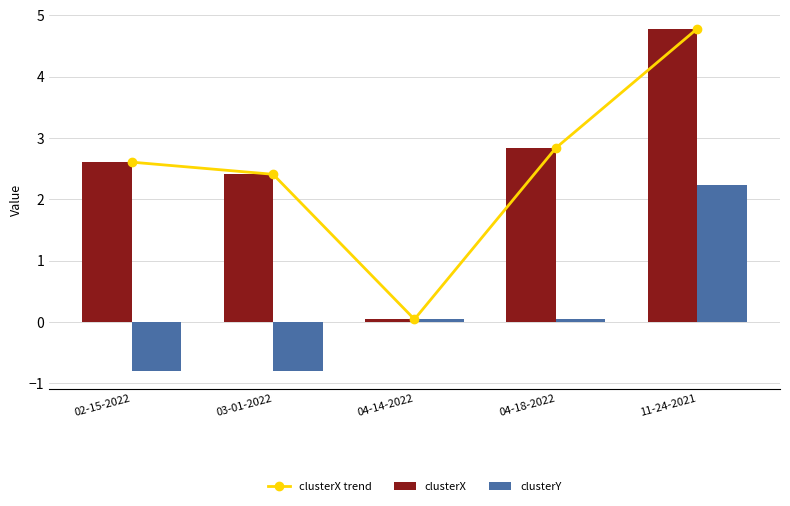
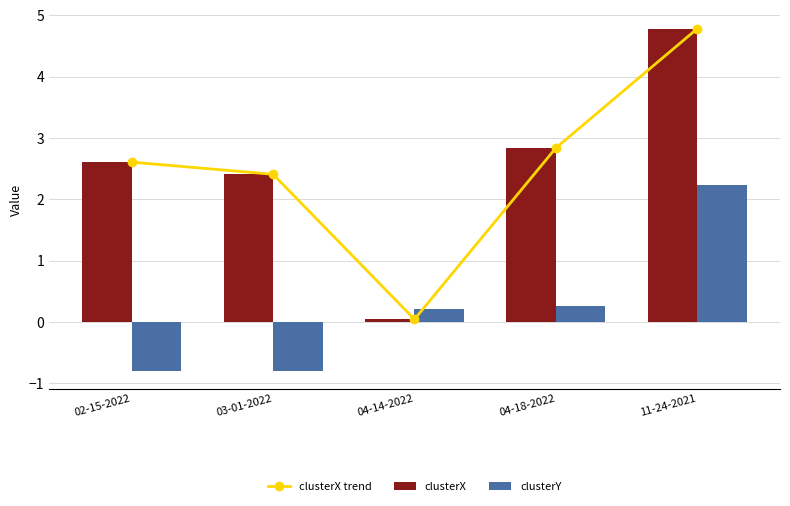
clusterY, 04-14-2022: 0.1 -> 0.2
clusterY, 04-18-2022: 0.1 -> 0.3
